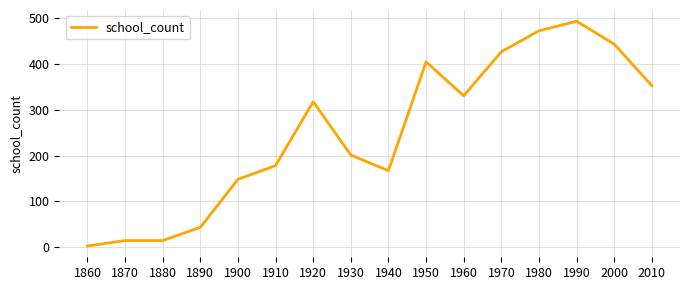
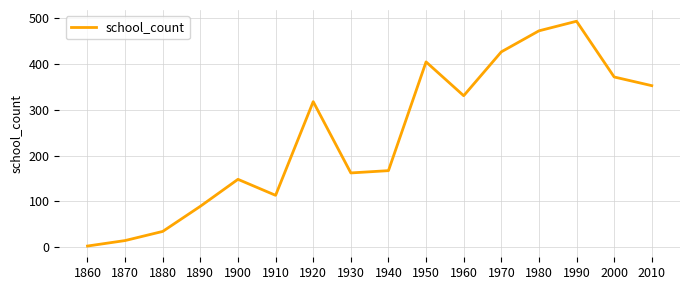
1880: 10 -> 30
1890: 40 -> 90
1910: 180 -> 110
1930: 200 -> 160
2000: 440 -> 370
